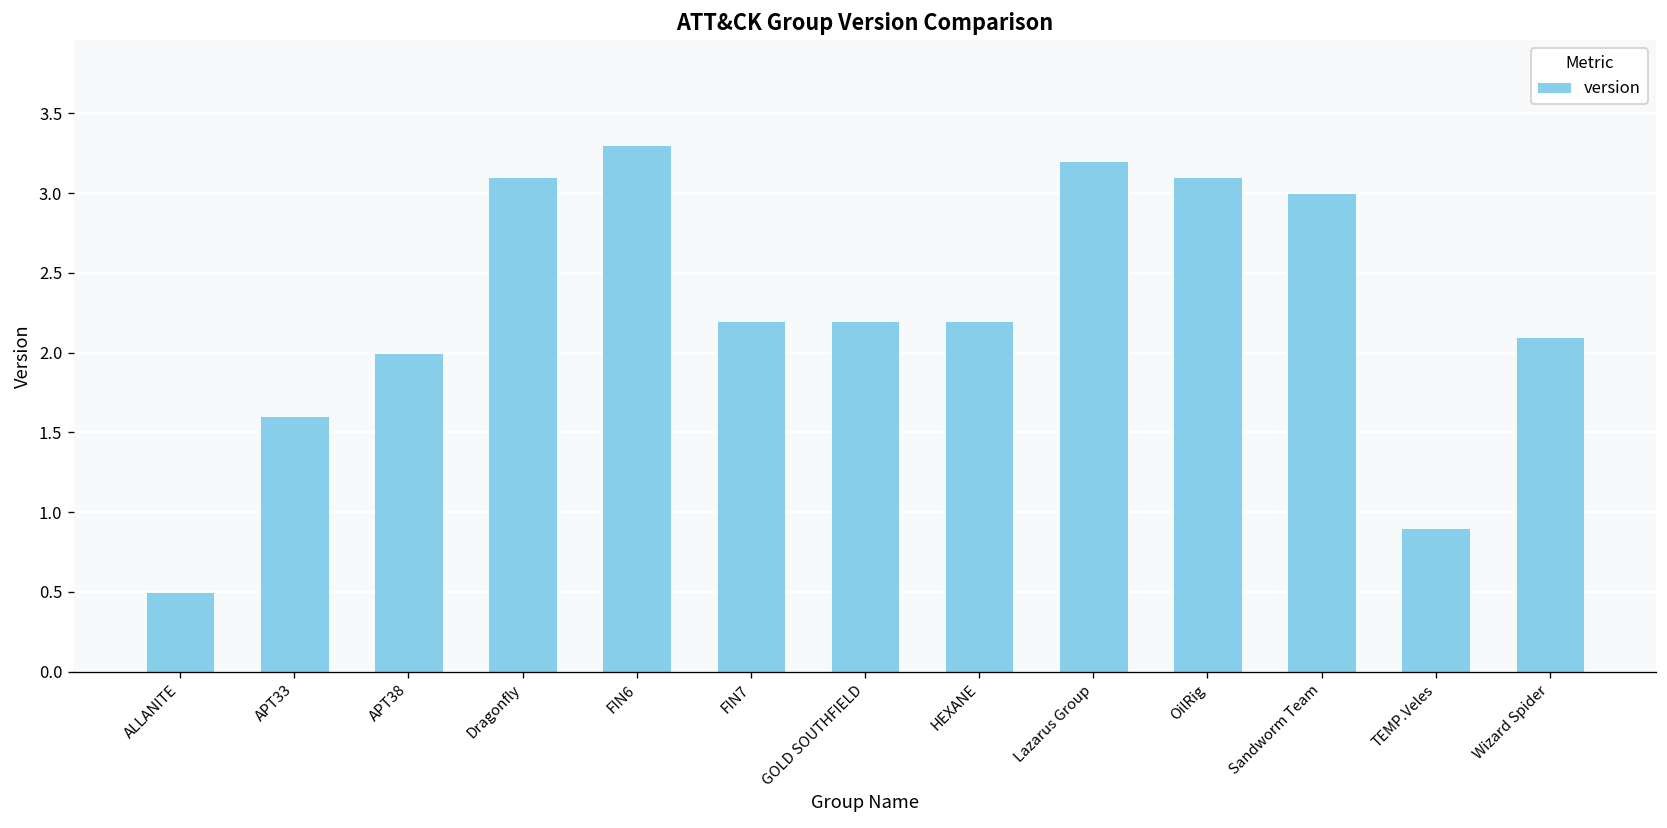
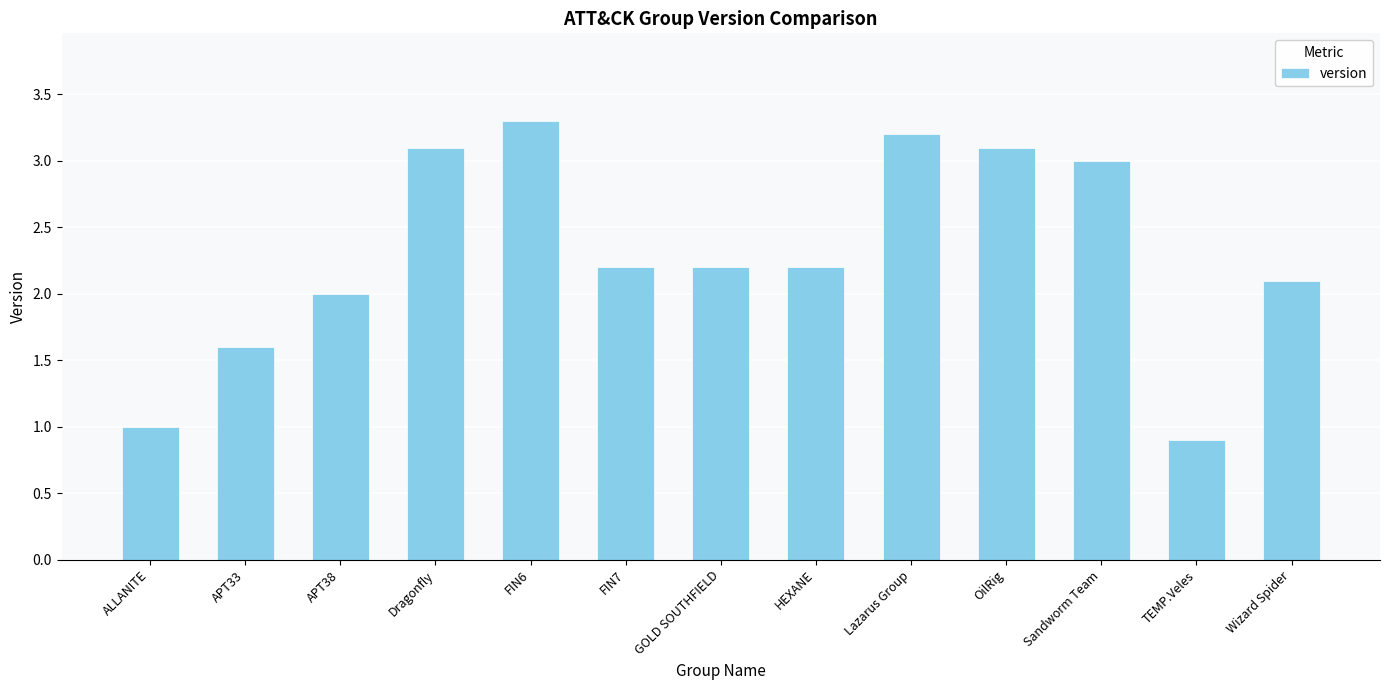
ALLANITE: 0.5 -> 1.0
